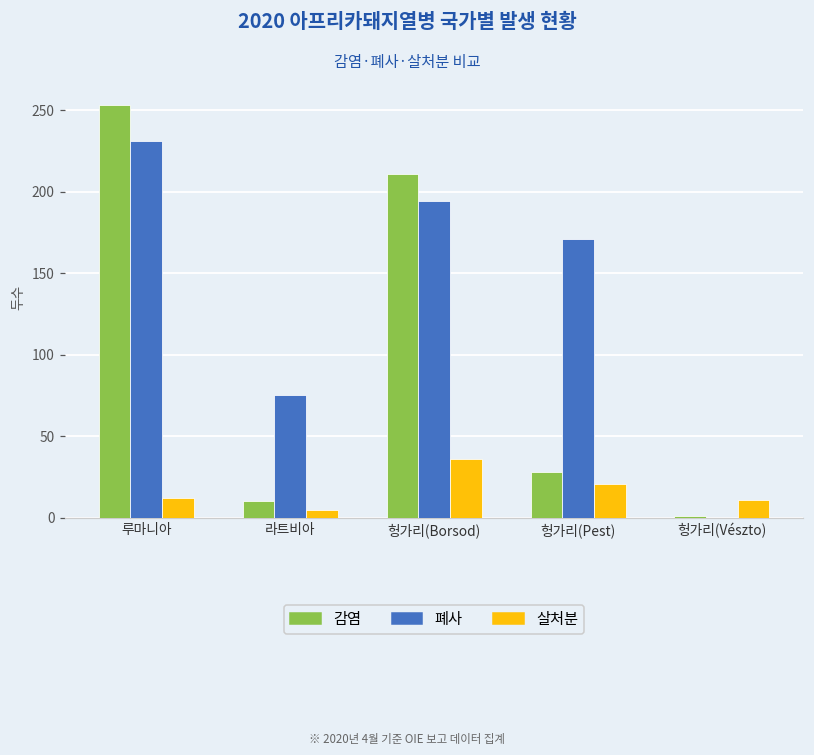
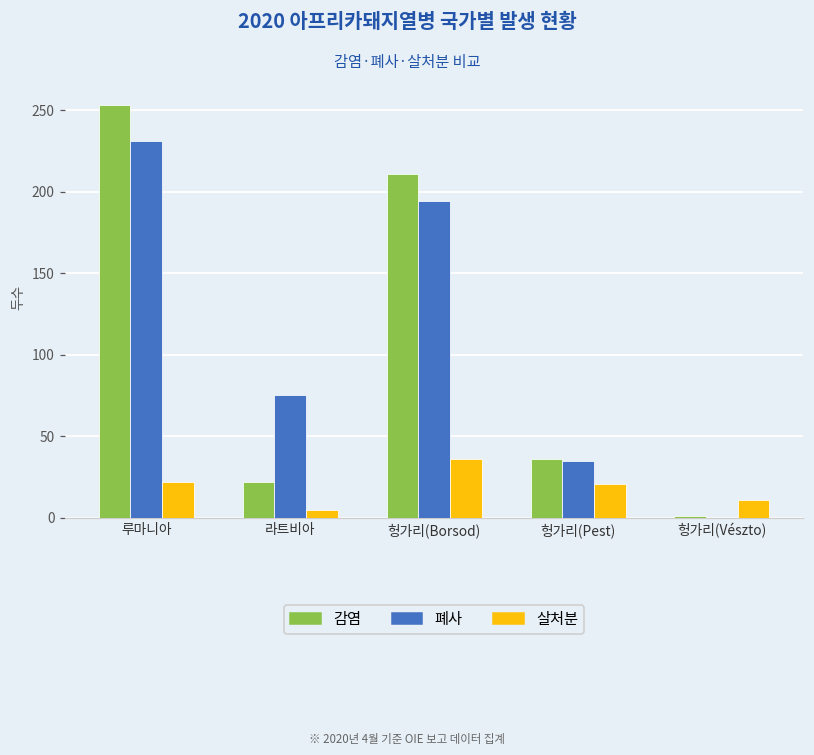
살처분, 루마니아: 12 -> 22
감염, 라트비아: 10 -> 22
감염, 헝가리(Pest): 28 -> 36
폐사, 헝가리(Pest): 171 -> 35
